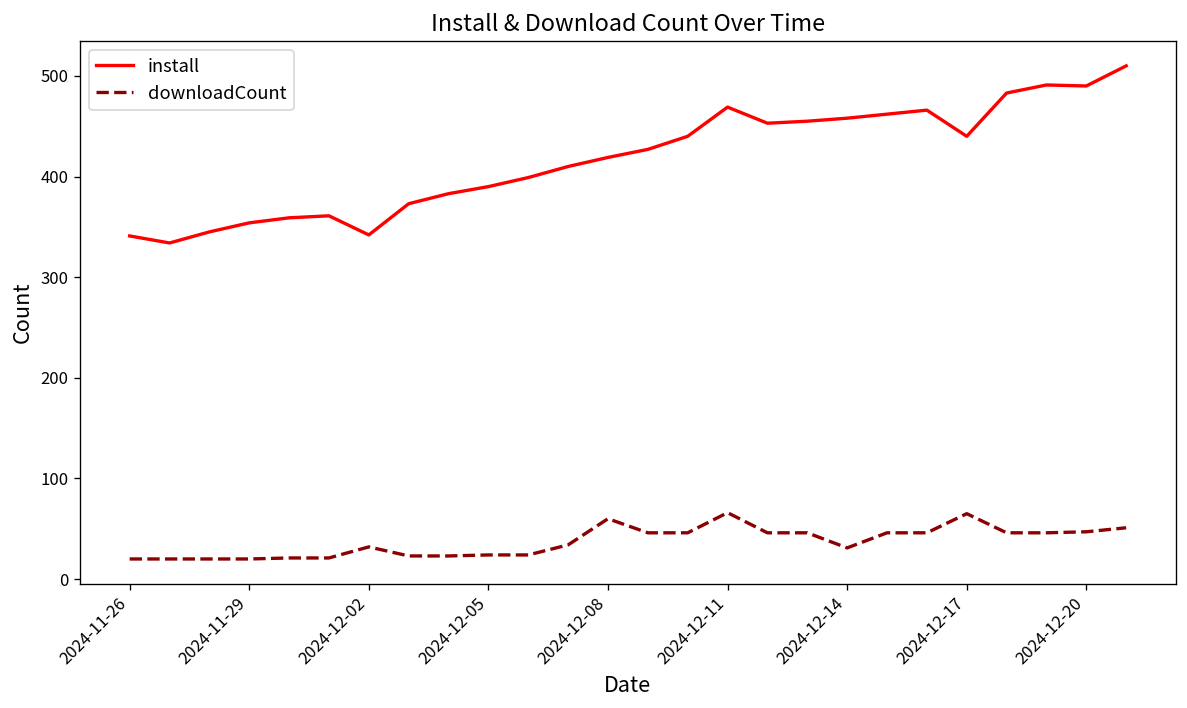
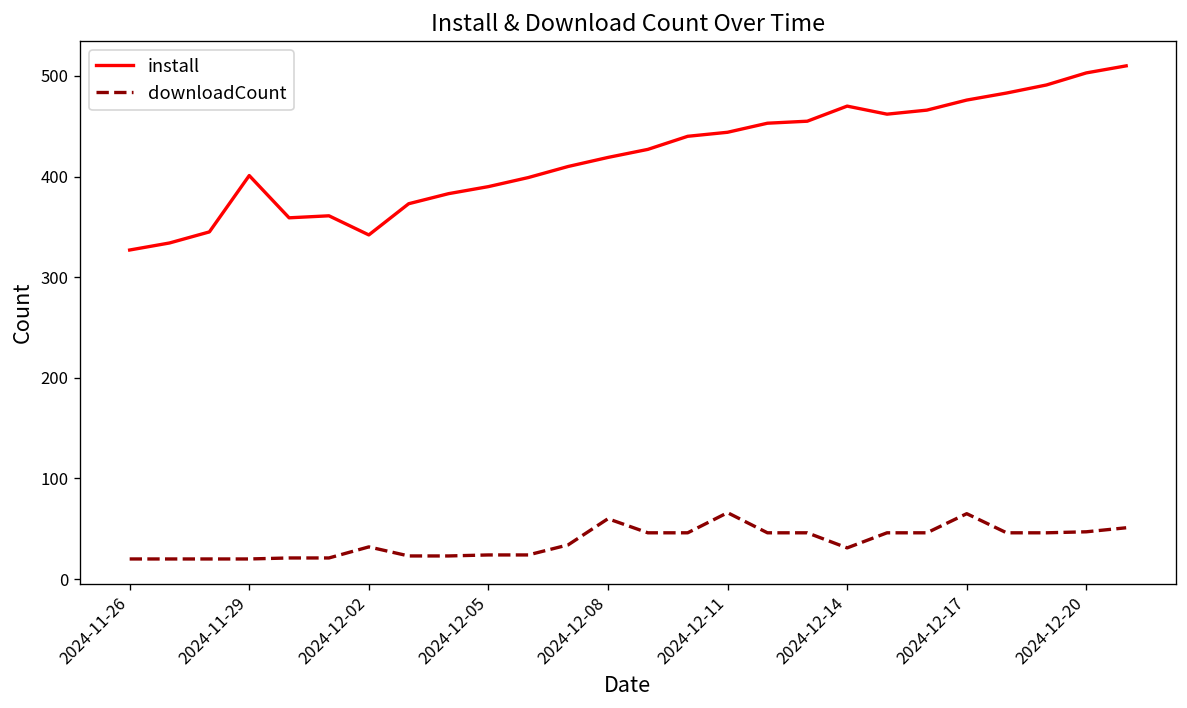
install, 2024-11-26: 340 -> 330
install, 2024-11-29: 350 -> 400
install, 2024-12-11: 470 -> 440
install, 2024-12-14: 460 -> 470
install, 2024-12-17: 440 -> 480
install, 2024-12-20: 490 -> 500
